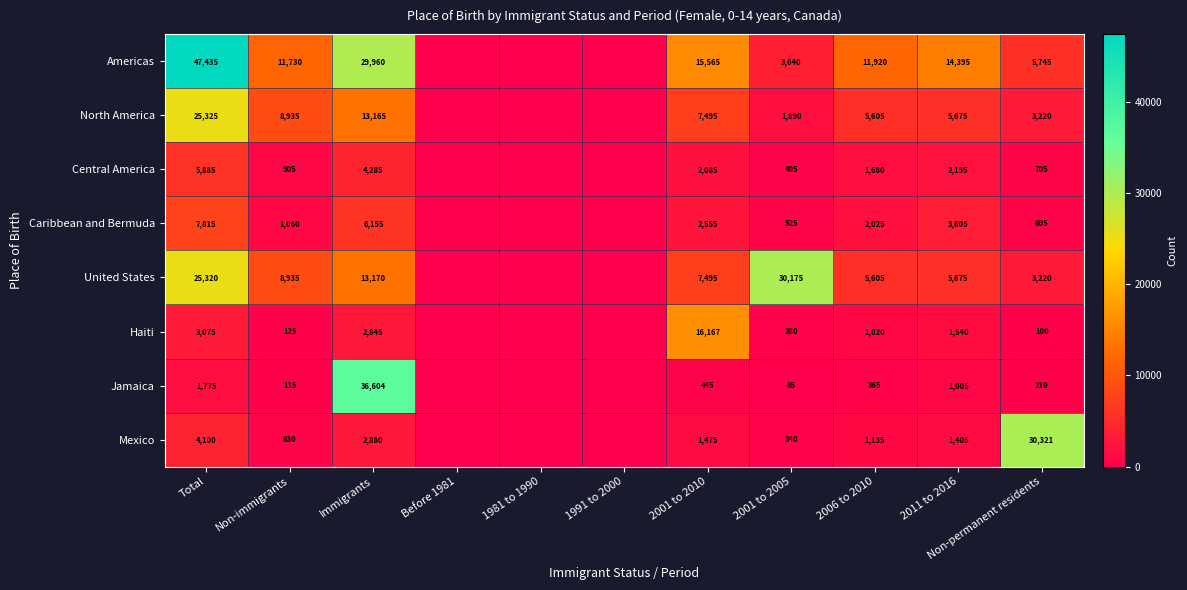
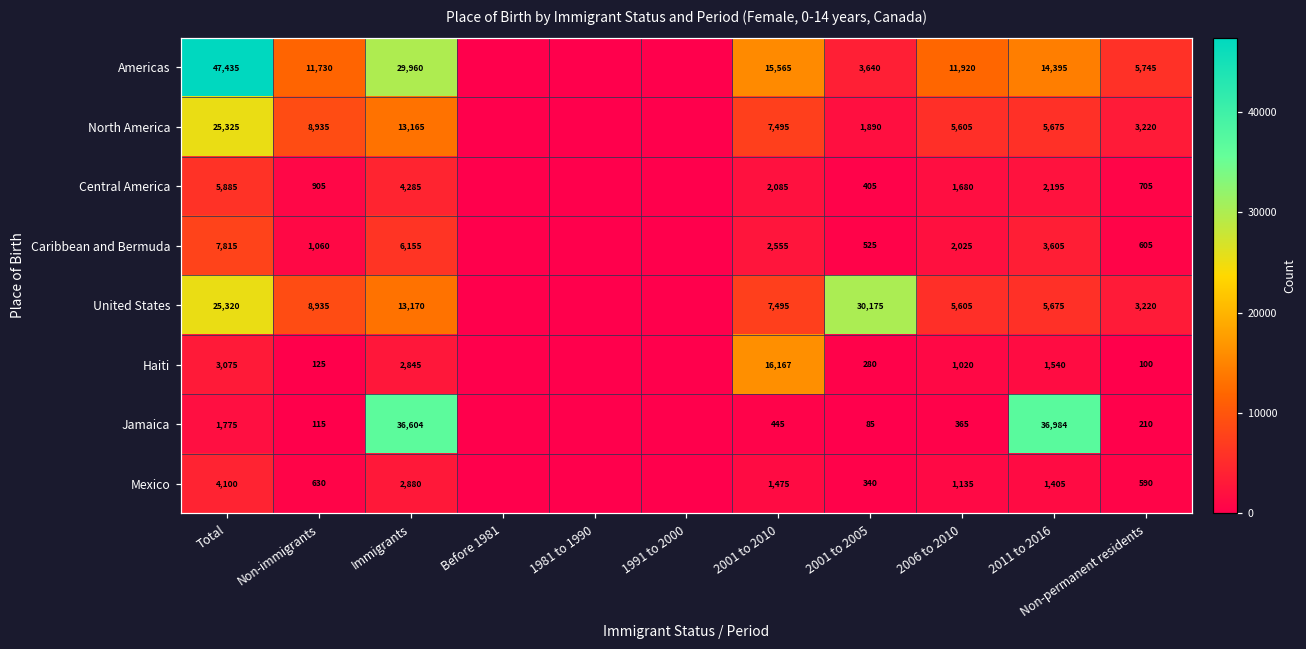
Jamaica, 2011 to 2016: 1,005 -> 36,984
Mexico, Non-permanent residents: 30,321 -> 590
